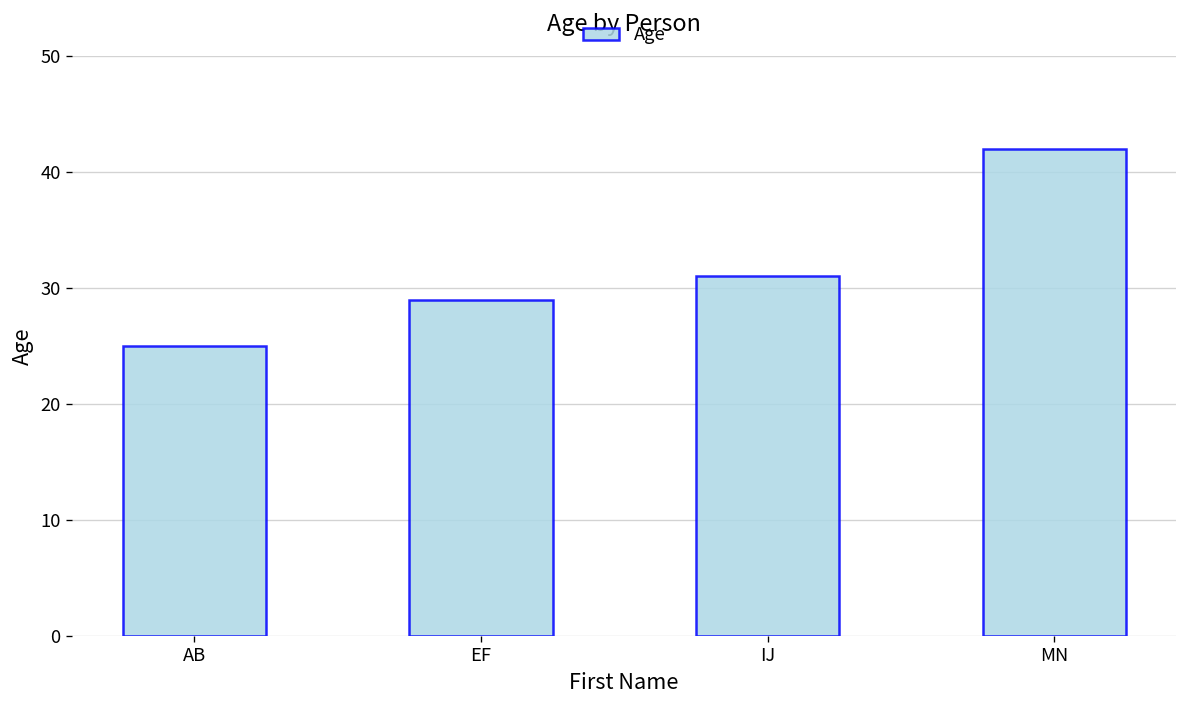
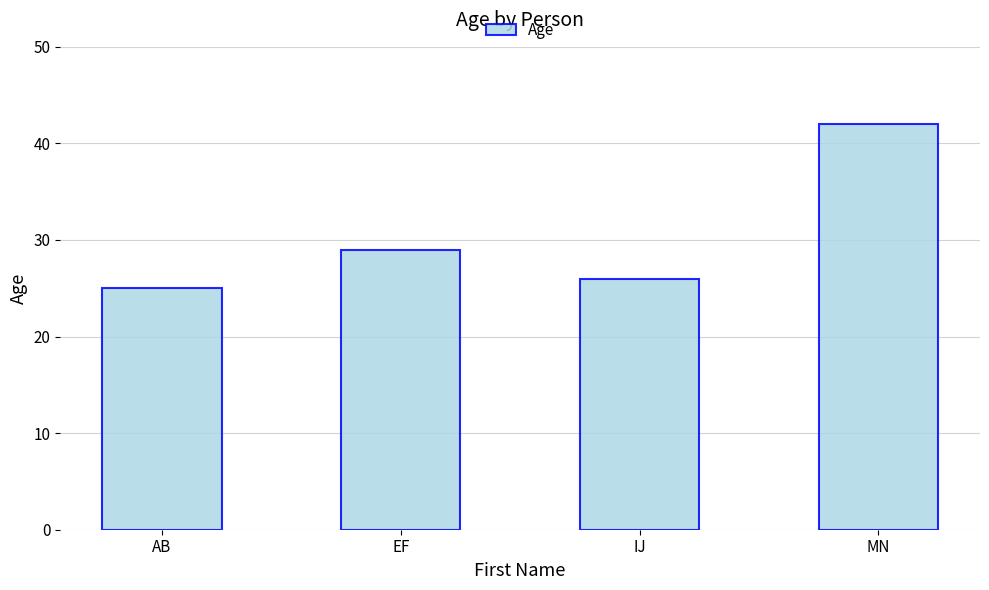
IJ: 31 -> 26
